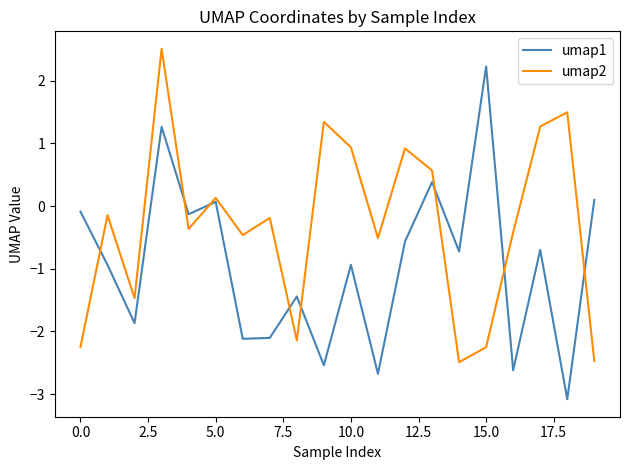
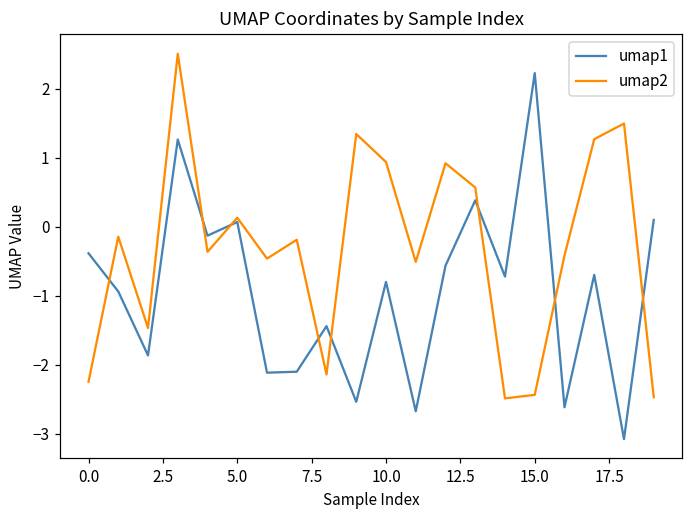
umap1, 0.0: -0.1 -> -0.4
umap1, 10.0: -0.9 -> -0.8
umap2, 15.0: -2.3 -> -2.4
